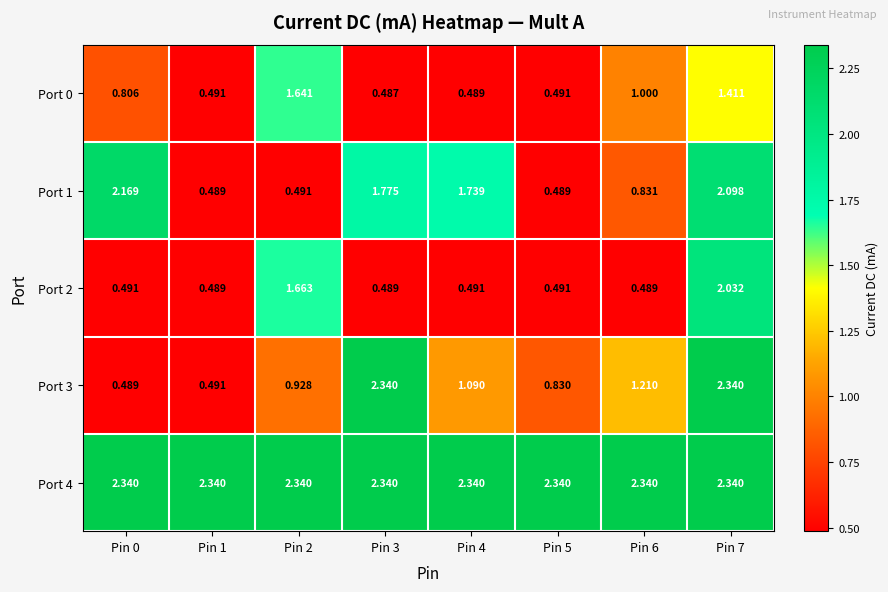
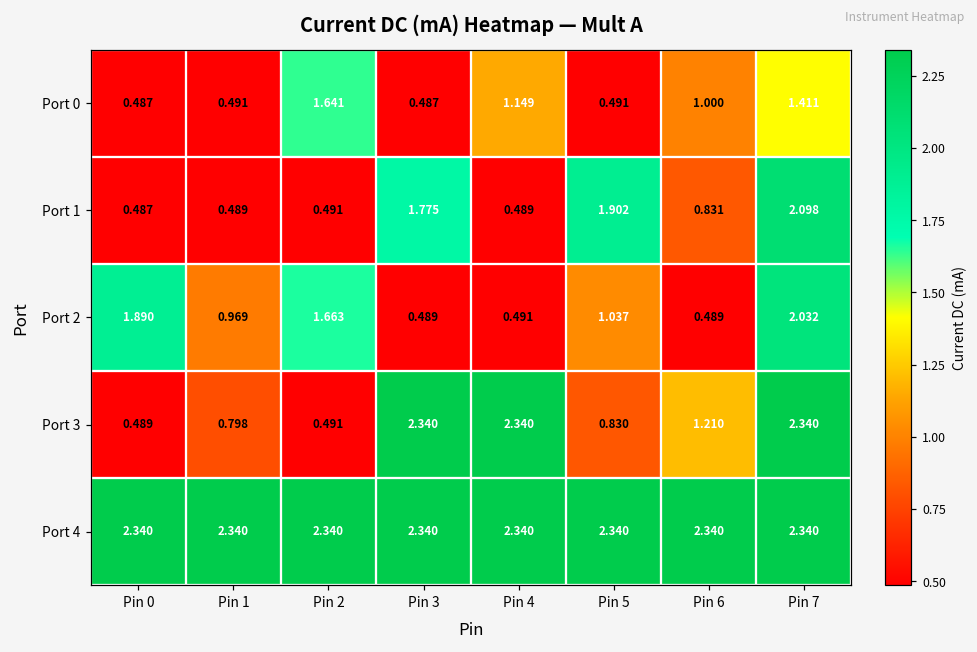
Port 0, Pin 0: 0.806 -> 0.487
Port 0, Pin 4: 0.489 -> 1.149
Port 1, Pin 0: 2.169 -> 0.487
Port 1, Pin 4: 1.739 -> 0.489
Port 1, Pin 5: 0.489 -> 1.902
Port 2, Pin 0: 0.491 -> 1.890
Port 2, Pin 1: 0.489 -> 0.969
Port 2, Pin 5: 0.491 -> 1.037
Port 3, Pin 1: 0.491 -> 0.798
Port 3, Pin 2: 0.928 -> 0.491
Port 3, Pin 4: 1.090 -> 2.340
